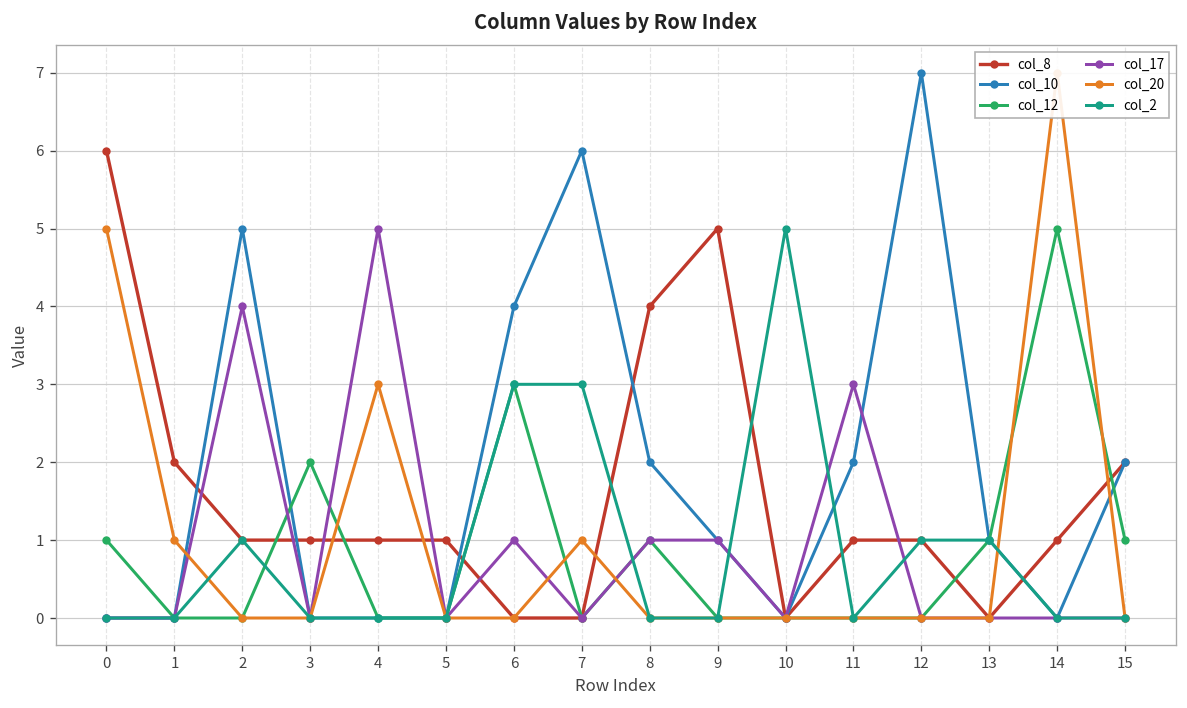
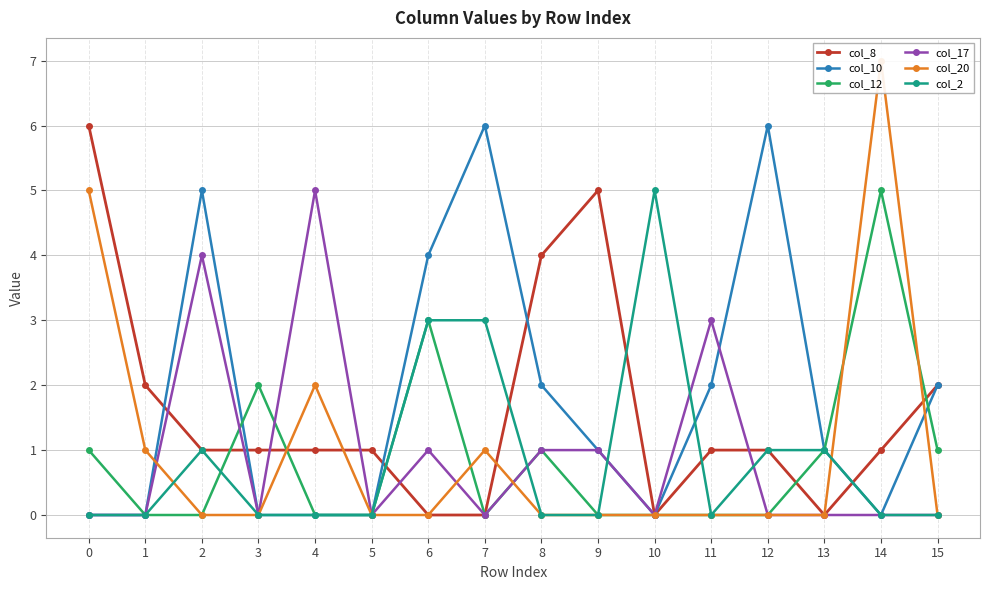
col_20, 4: 3 -> 2
col_10, 12: 7 -> 6
